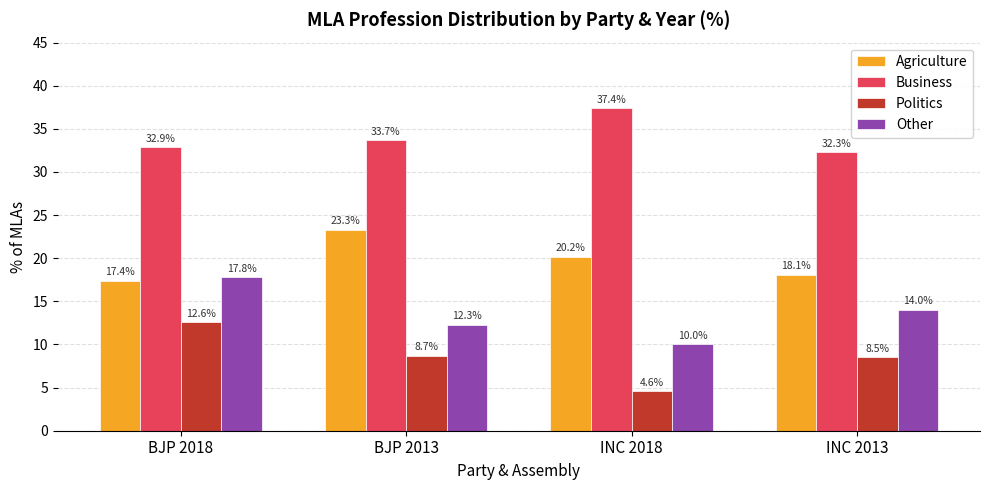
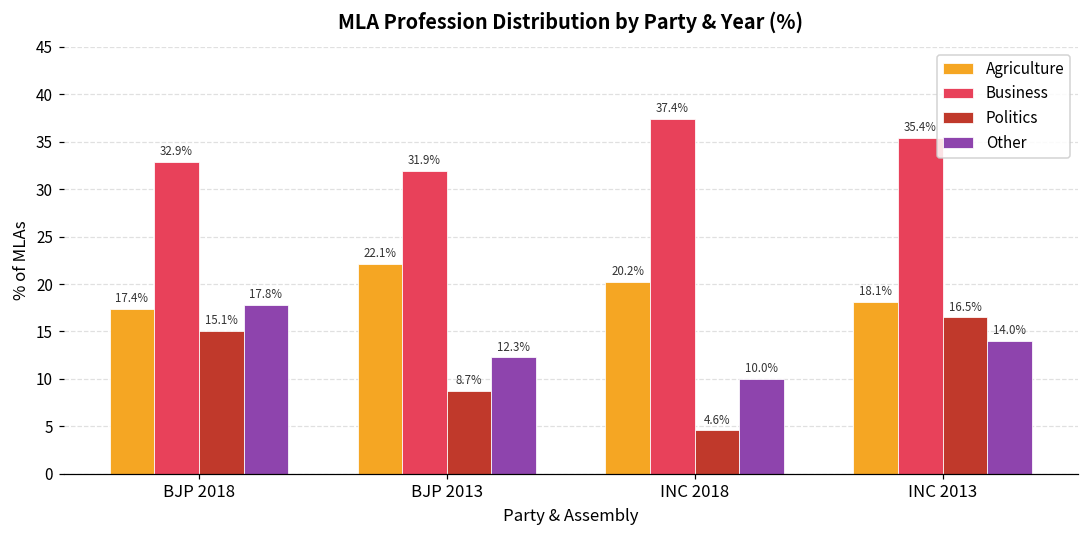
Politics, BJP 2018: 12.6% -> 15.1%
Agriculture, BJP 2013: 23.3% -> 22.1%
Business, BJP 2013: 33.7% -> 31.9%
Business, INC 2013: 32.3% -> 35.4%
Politics, INC 2013: 8.5% -> 16.5%
